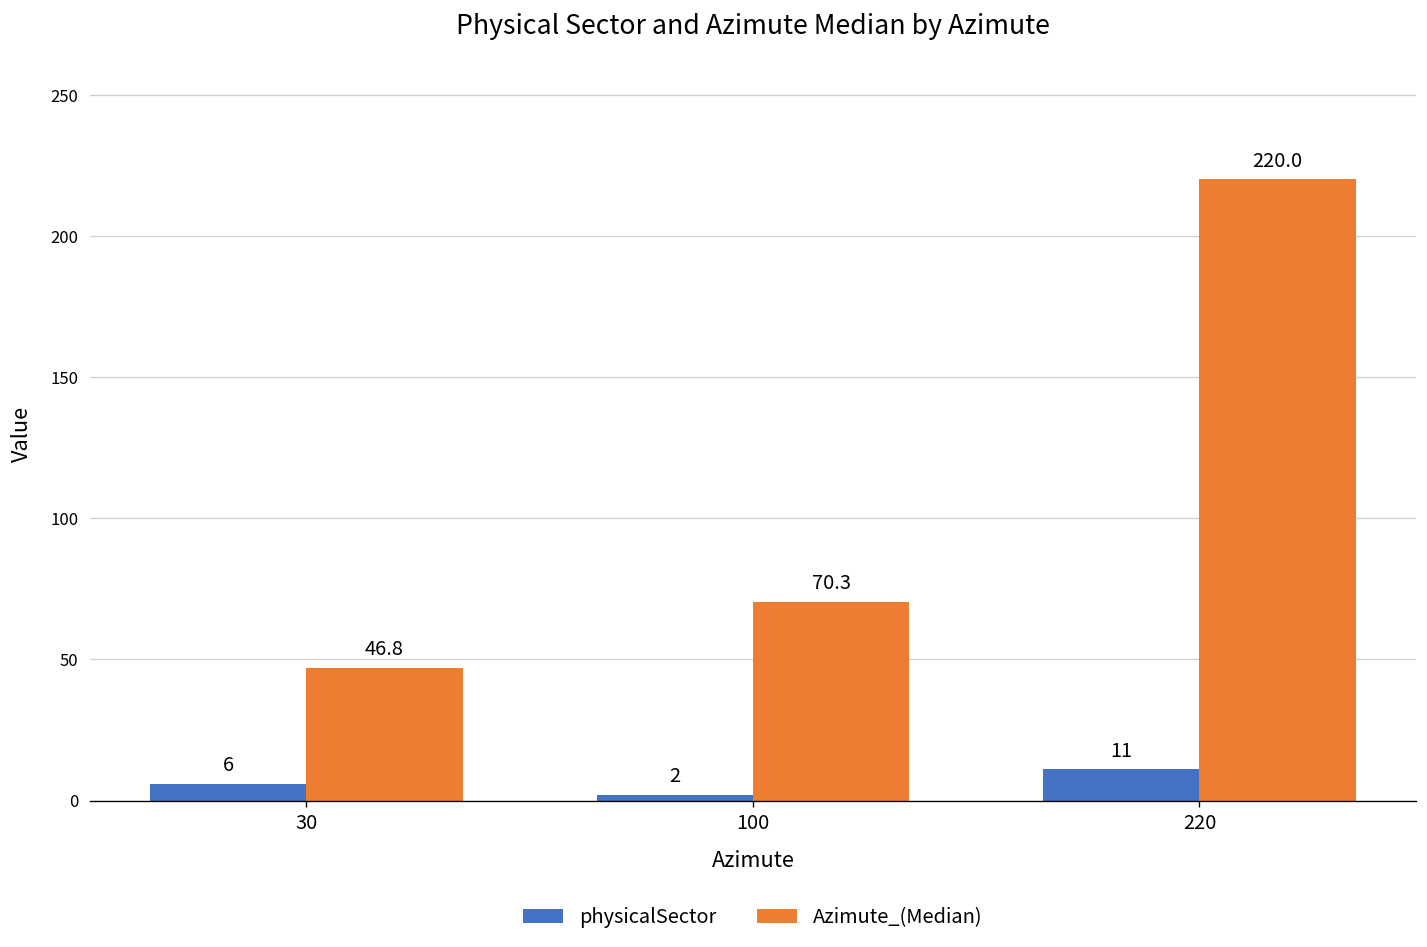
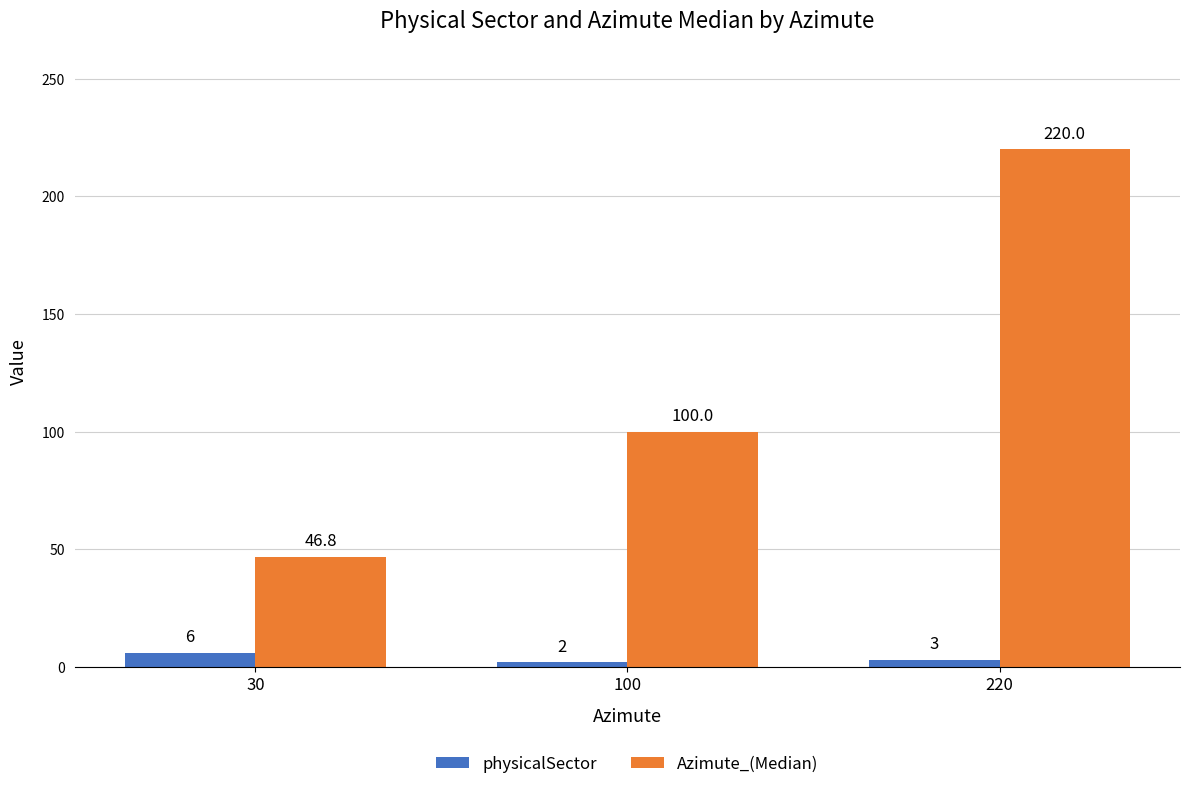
Azimute_(Median), 100: 70.3 -> 100.0
physicalSector, 220: 11 -> 3
